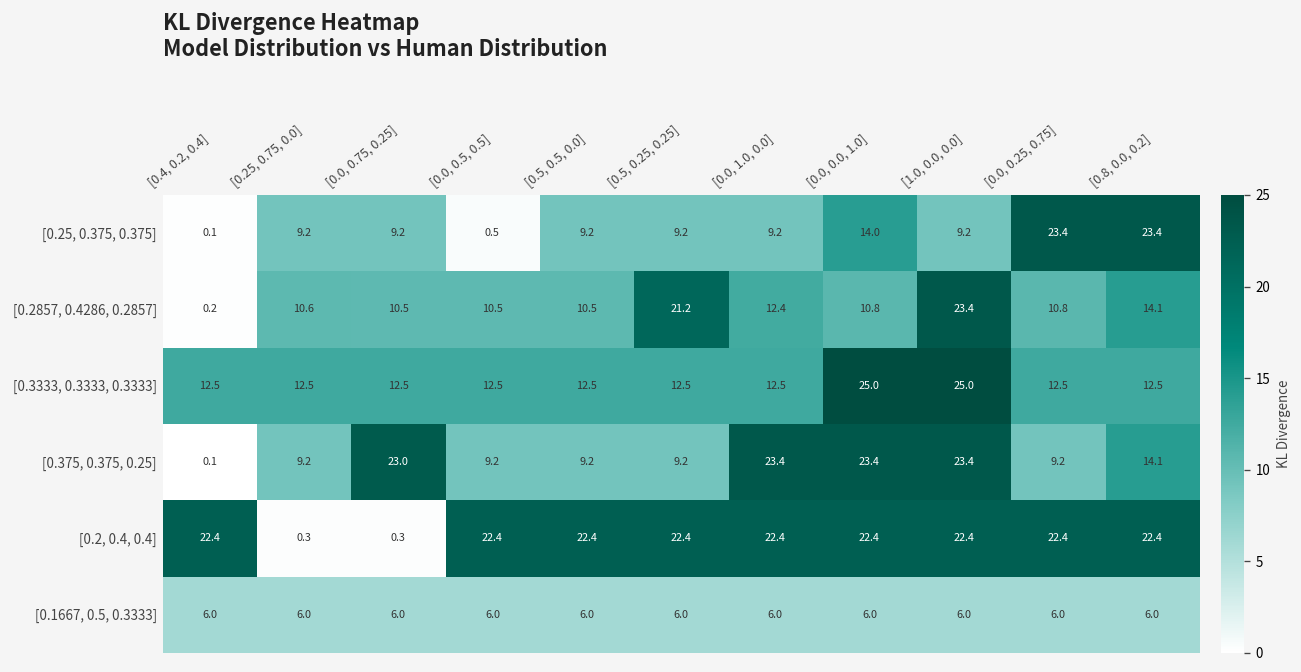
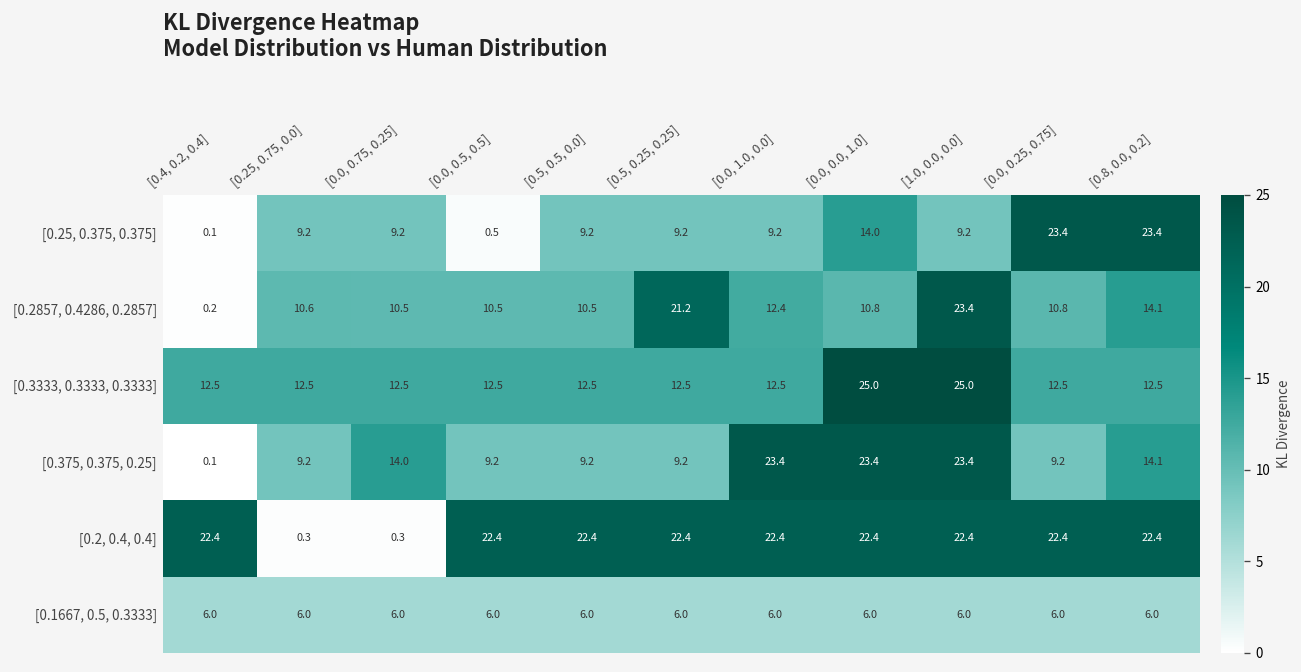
[0.375, 0.375, 0.25], [0.0, 0.75, 0.25]: 23.0 -> 14.0
